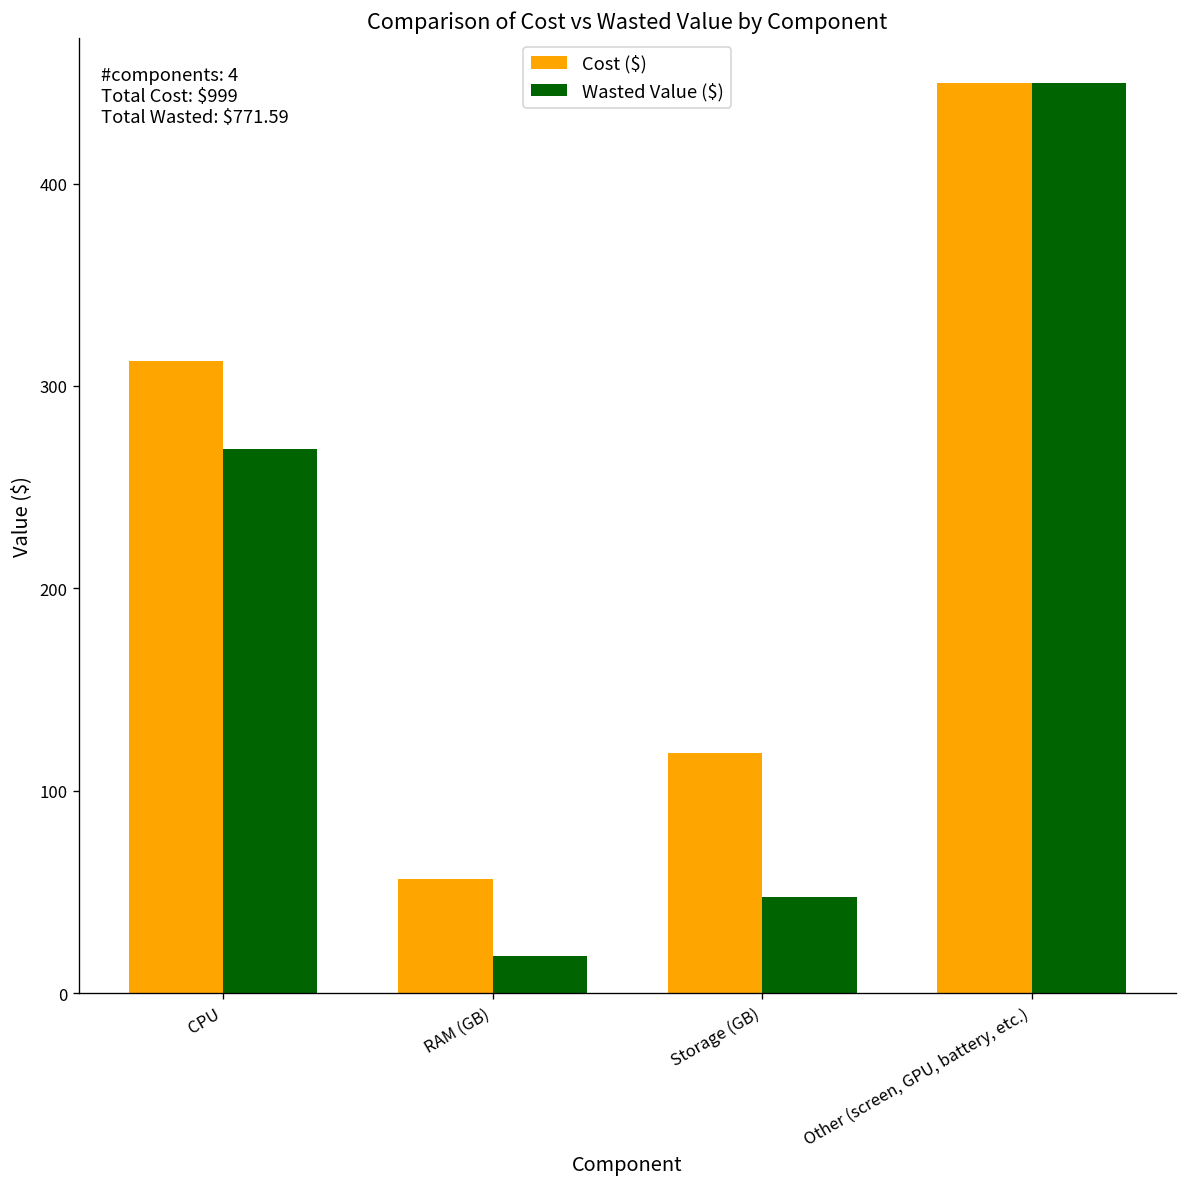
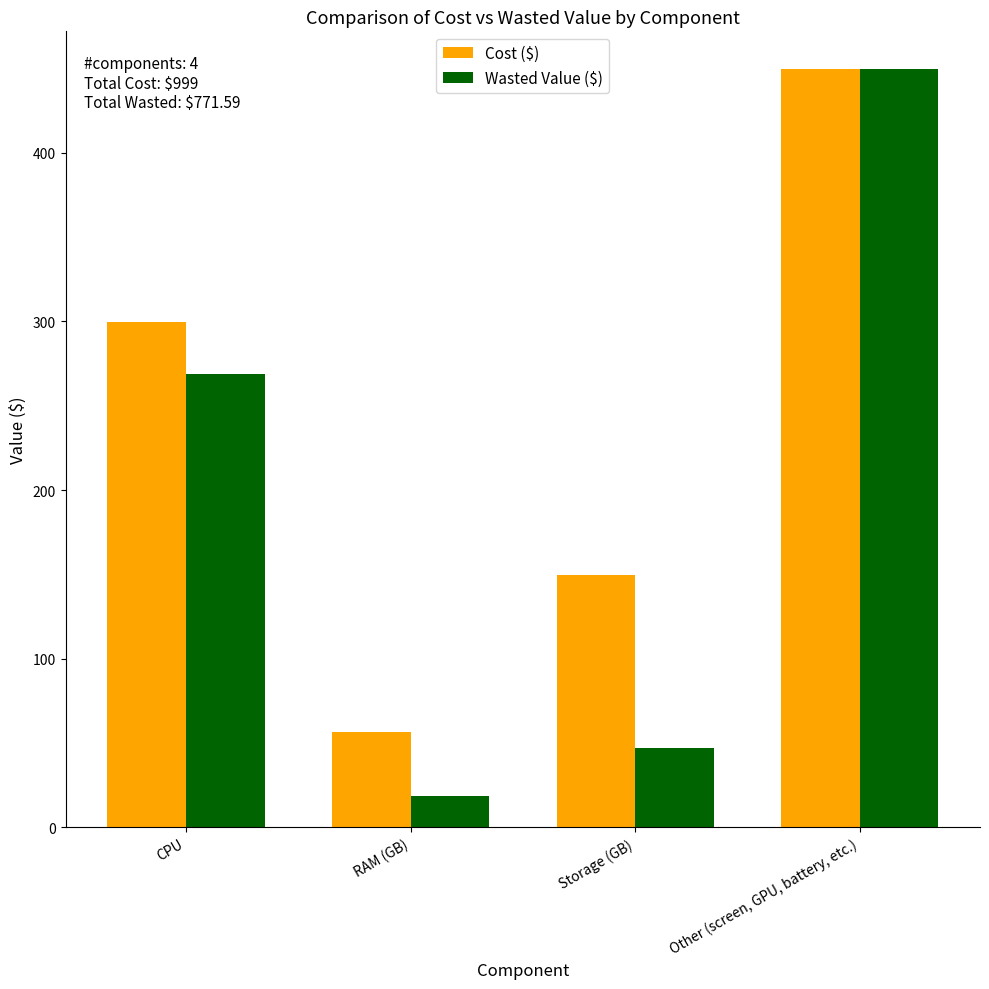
Cost ($), CPU: 312 -> 300
Cost ($), Storage (GB): 119 -> 150
